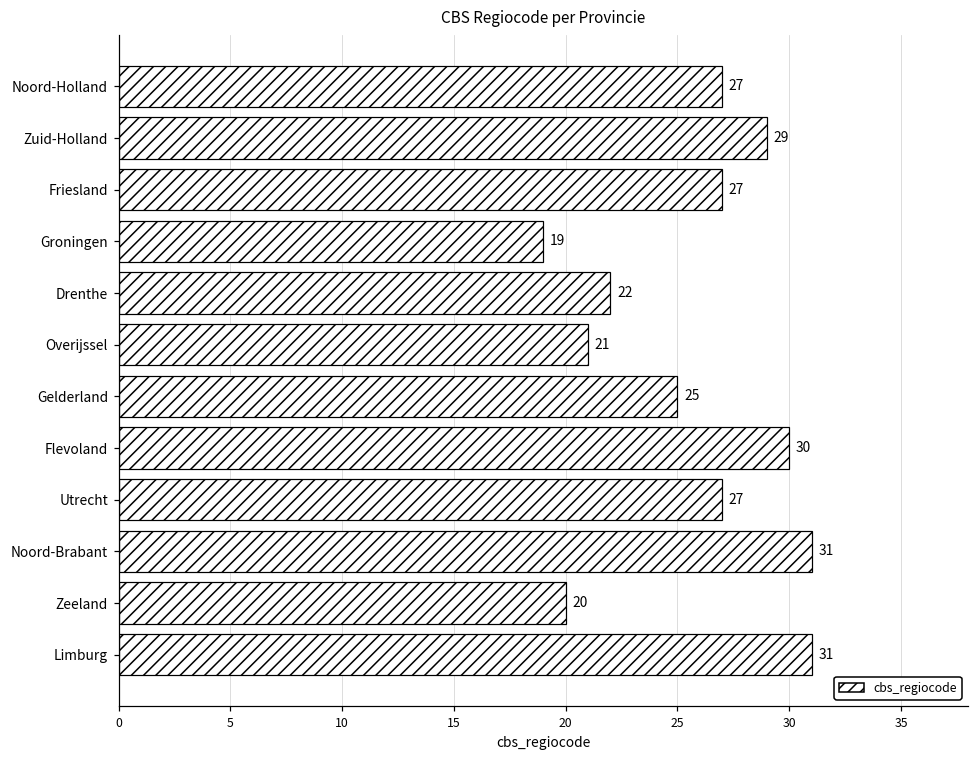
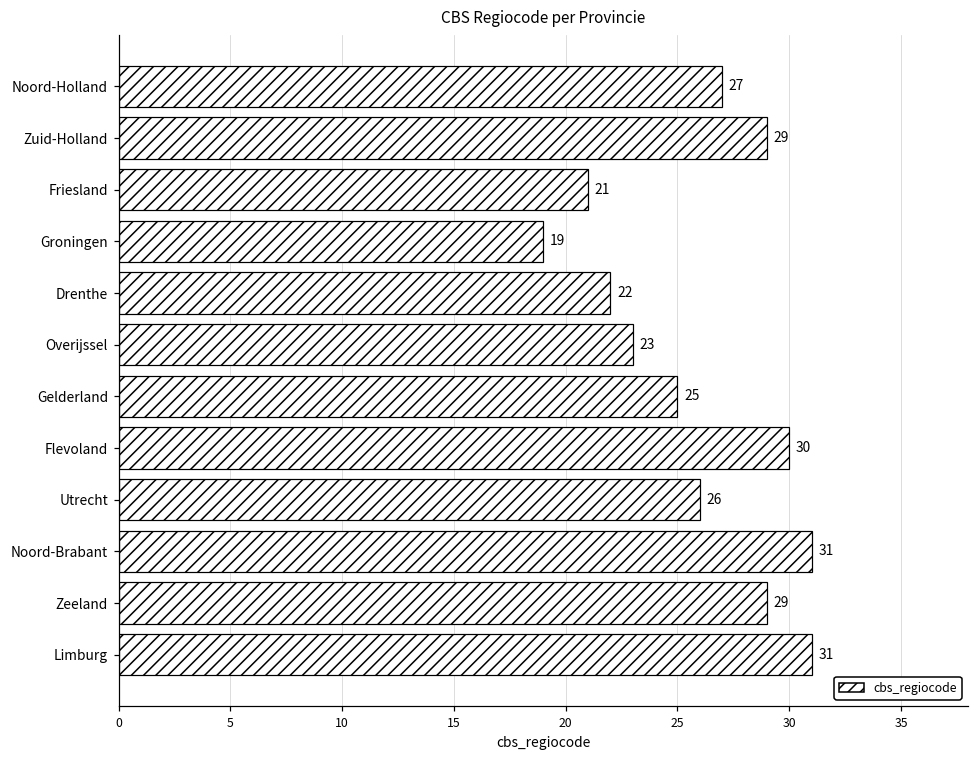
Friesland: 27 -> 21
Overijssel: 21 -> 23
Utrecht: 27 -> 26
Zeeland: 20 -> 29
